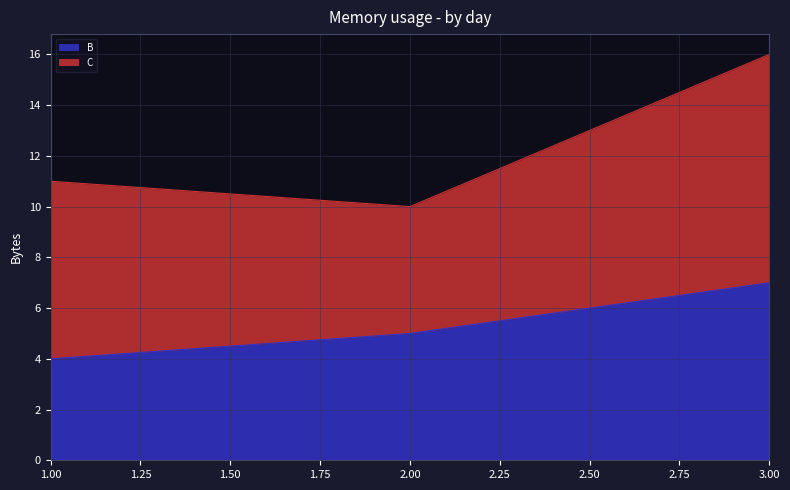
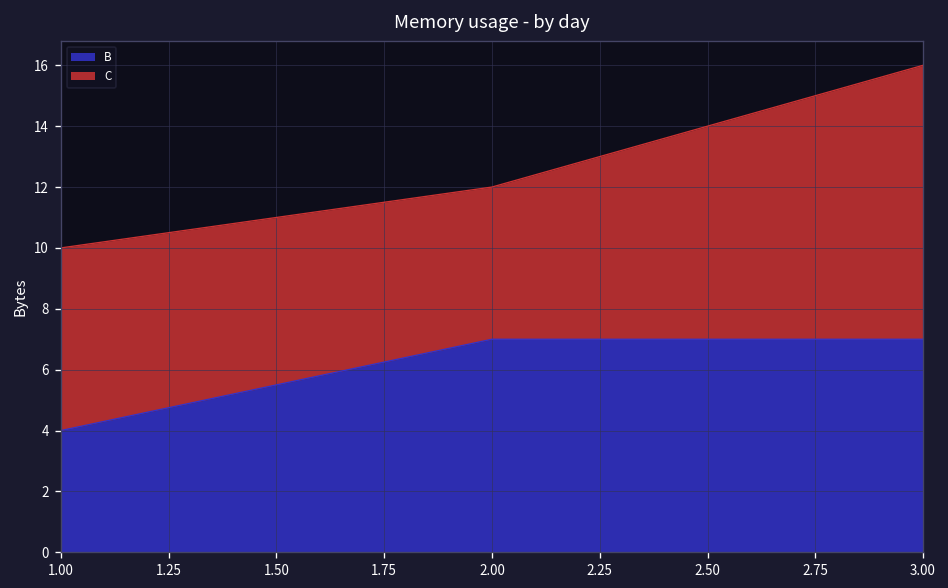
C, 1.00: 7 -> 6
B, 2.00: 5 -> 7
